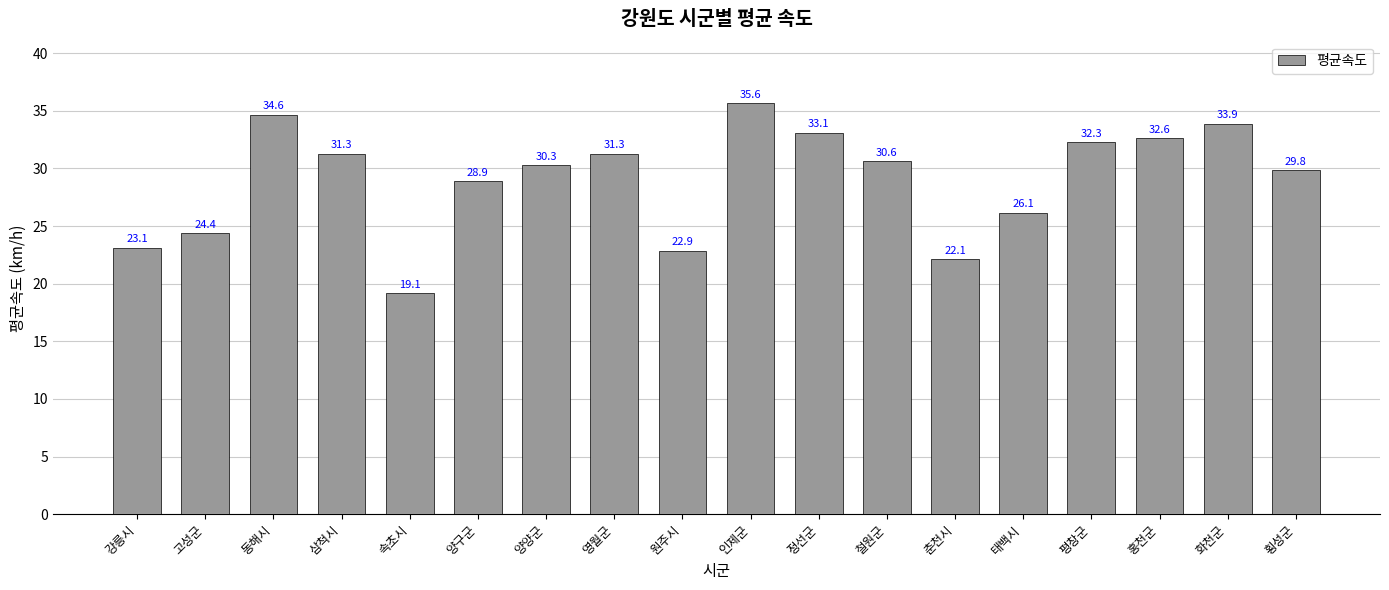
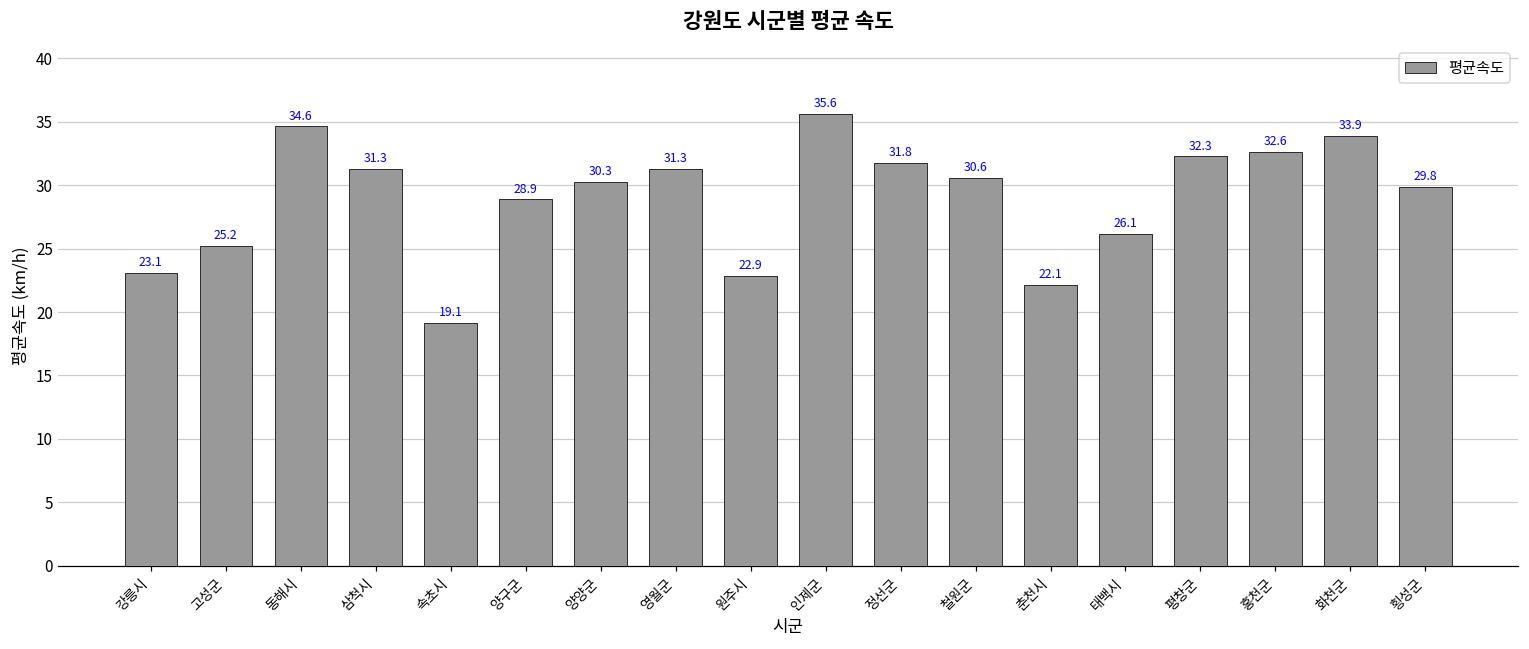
고성군: 24.4 -> 25.2
정선군: 33.1 -> 31.8
